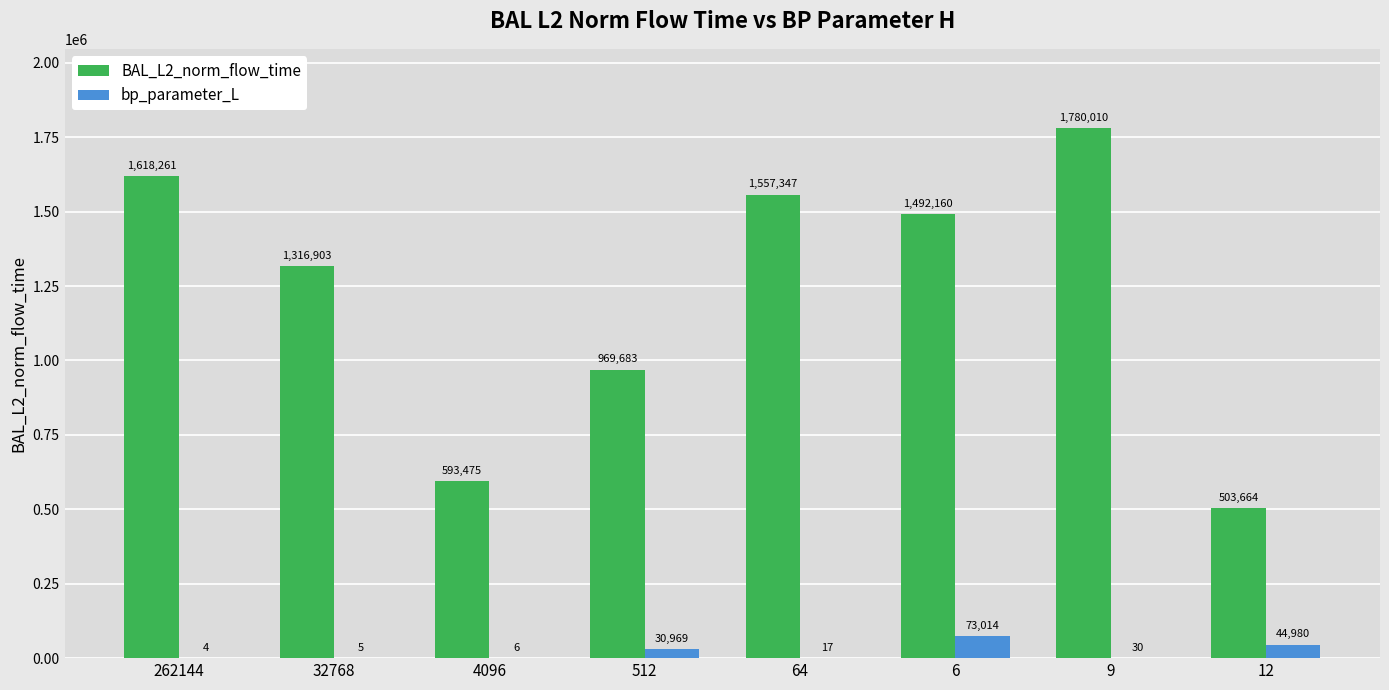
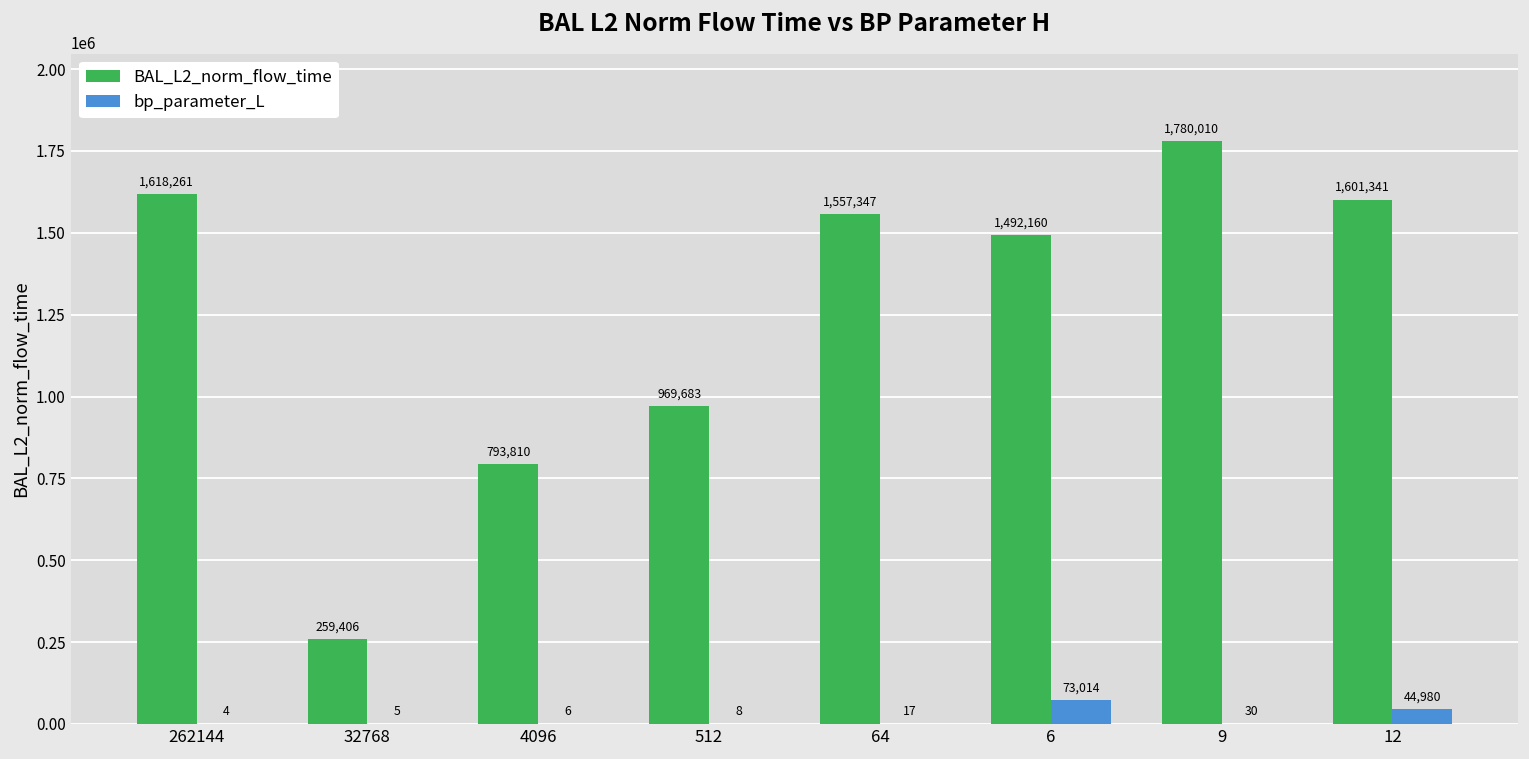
BAL_L2_norm_flow_time, 32768: 1,316,903 -> 259,406
BAL_L2_norm_flow_time, 4096: 593,475 -> 793,810
bp_parameter_L, 512: 30,969 -> 8
BAL_L2_norm_flow_time, 12: 503,664 -> 1,601,341
